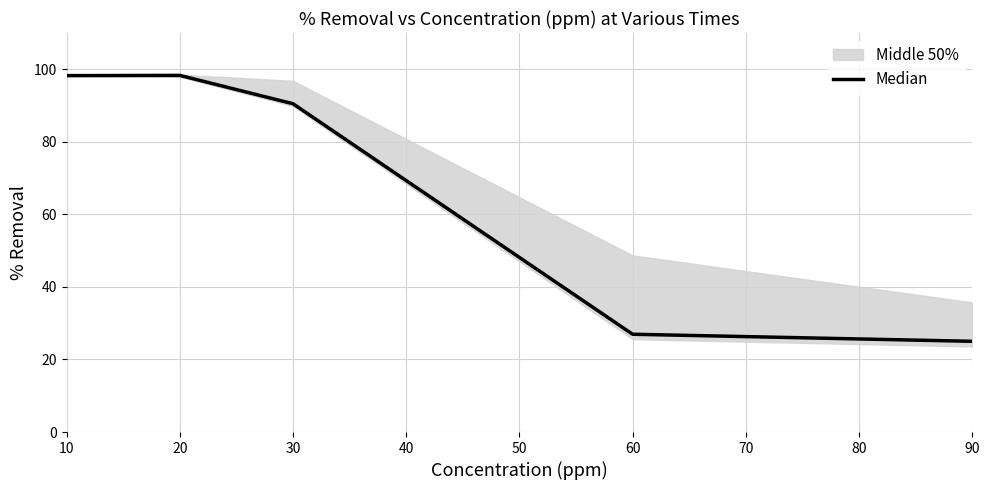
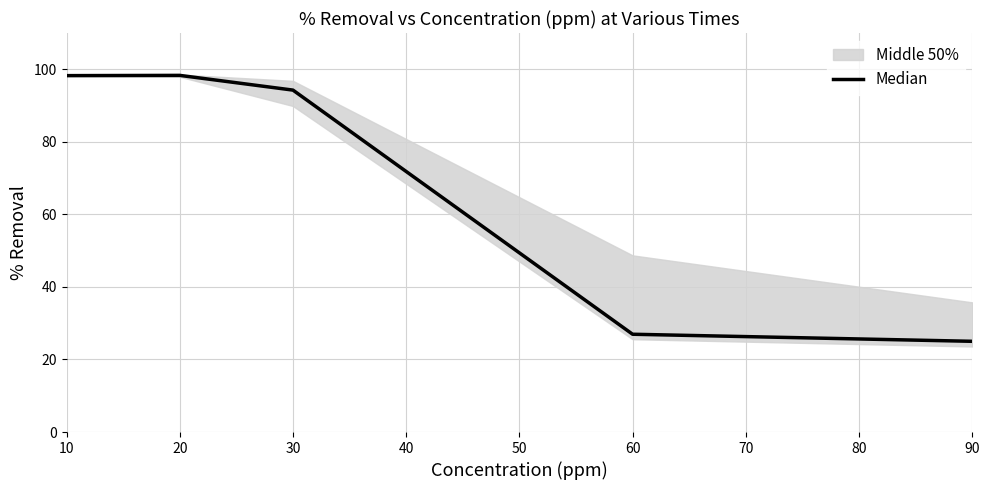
Median, 30: 91 -> 94
